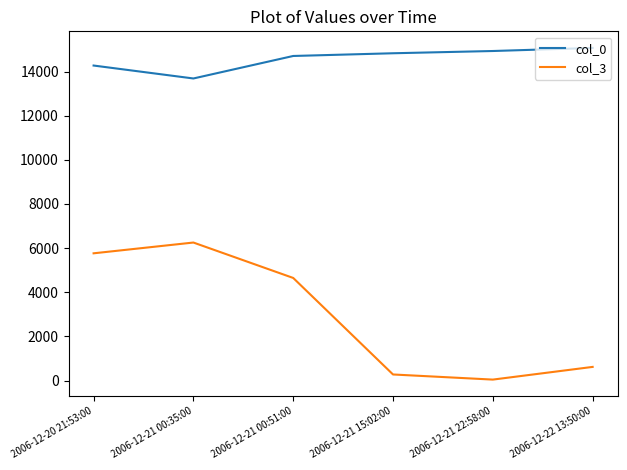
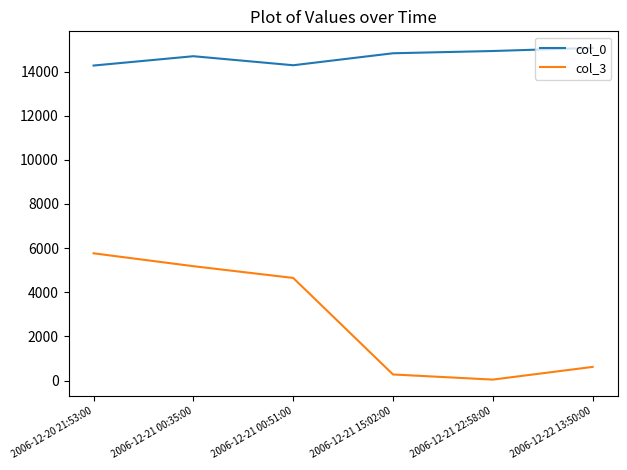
col_0, 2006-12-21 00:35:00: 13700 -> 14700
col_3, 2006-12-21 00:35:00: 6300 -> 5200
col_0, 2006-12-21 00:51:00: 14700 -> 14300
